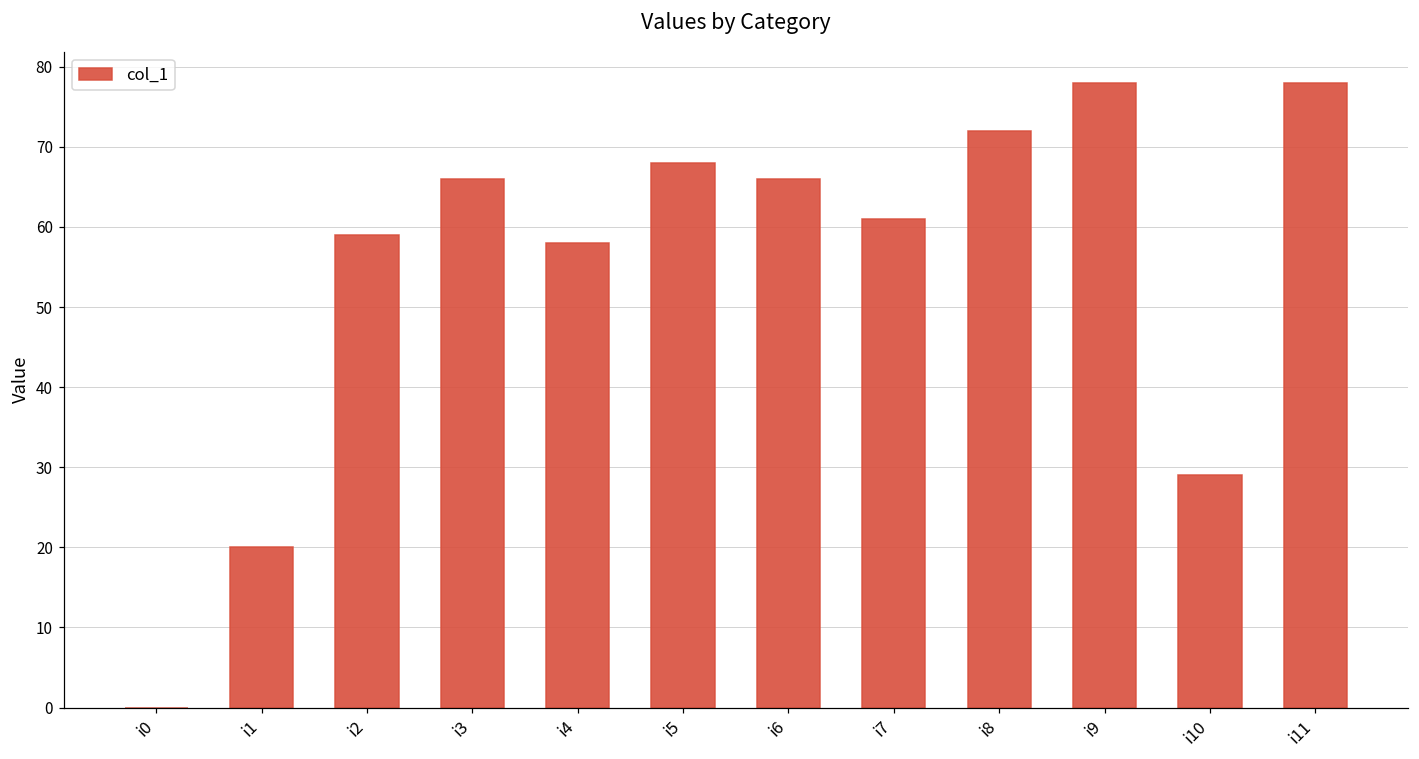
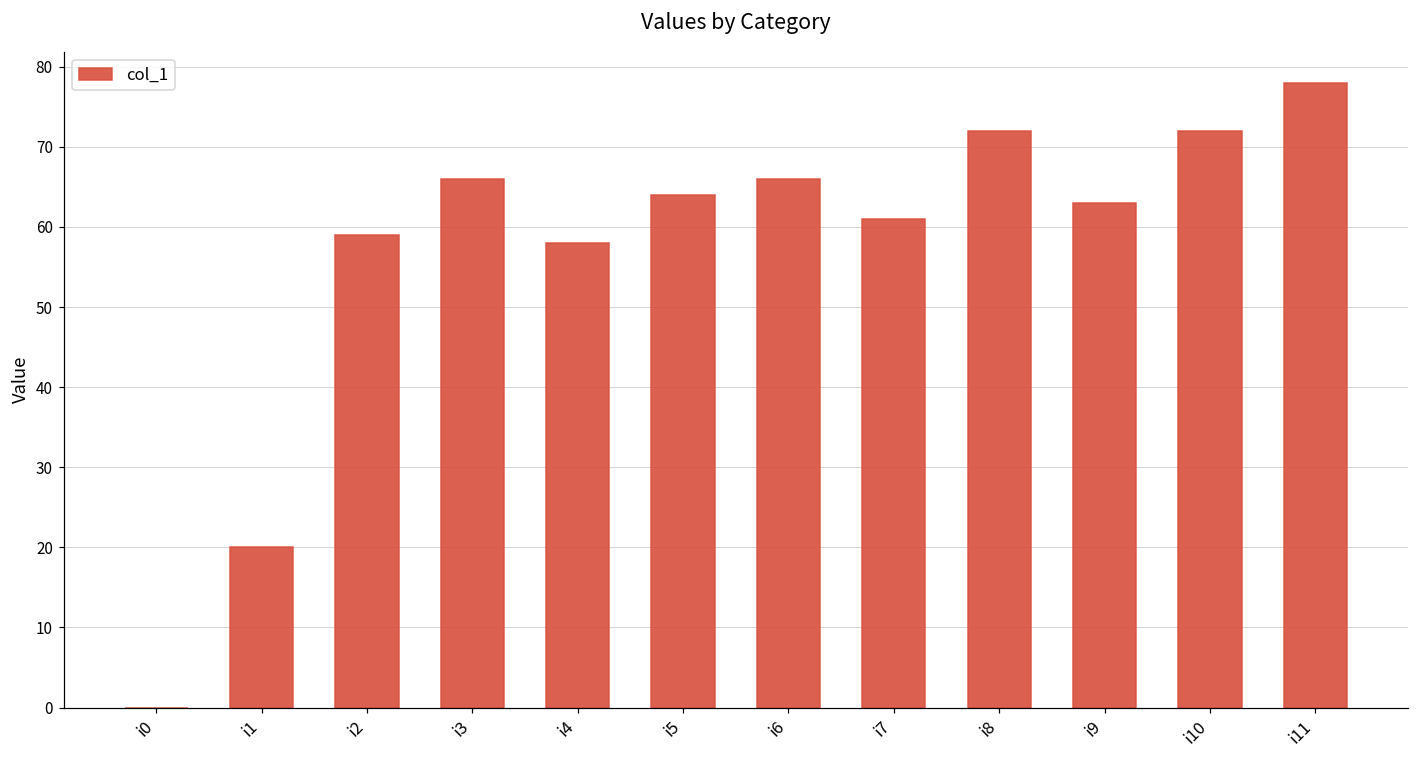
i5: 68 -> 64
i9: 78 -> 63
i10: 29 -> 72
